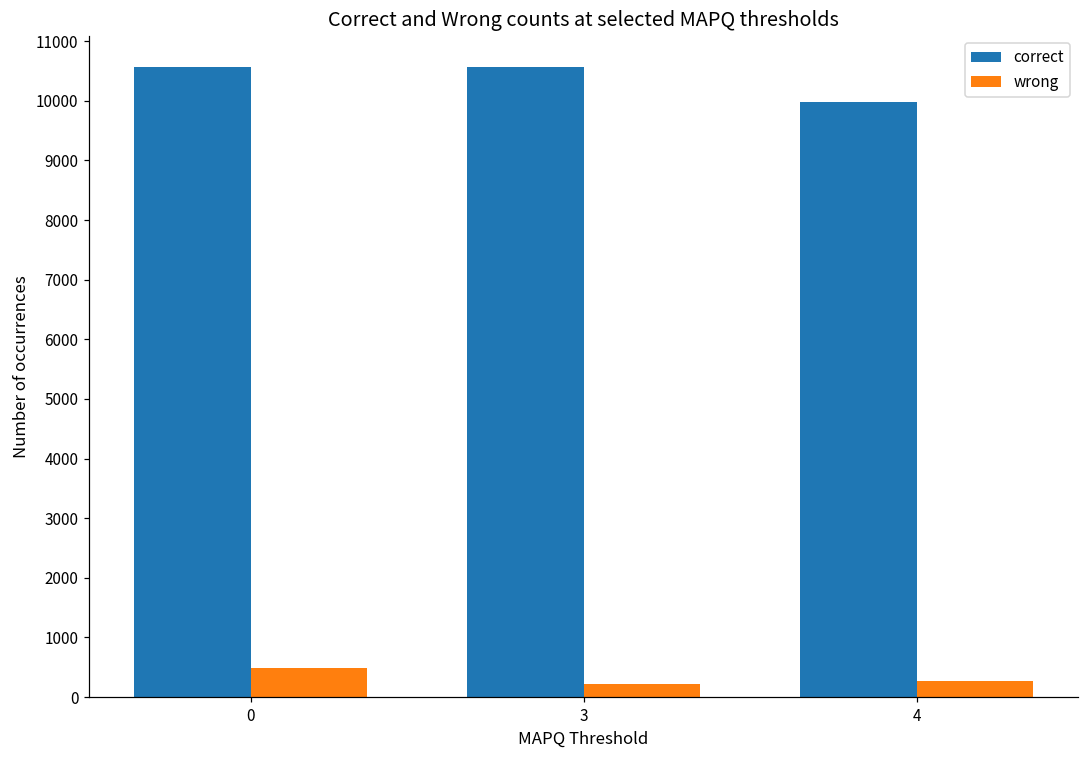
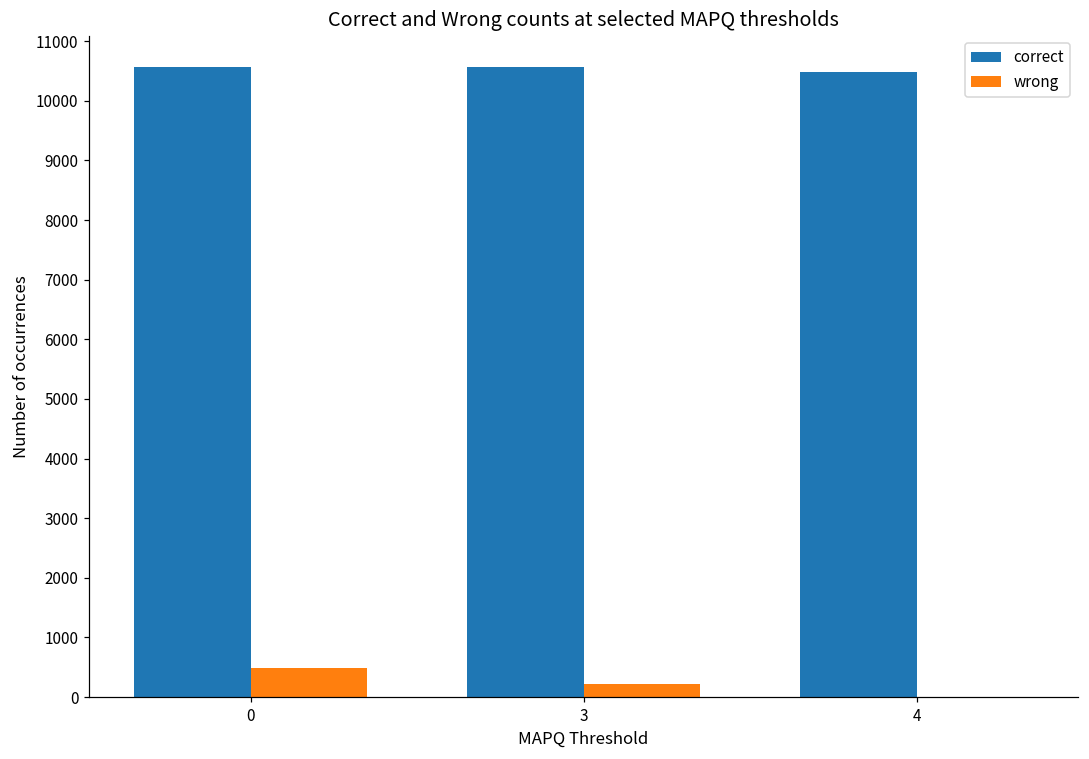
correct, 4: 10000 -> 10500
wrong, 4: 300 -> 0
